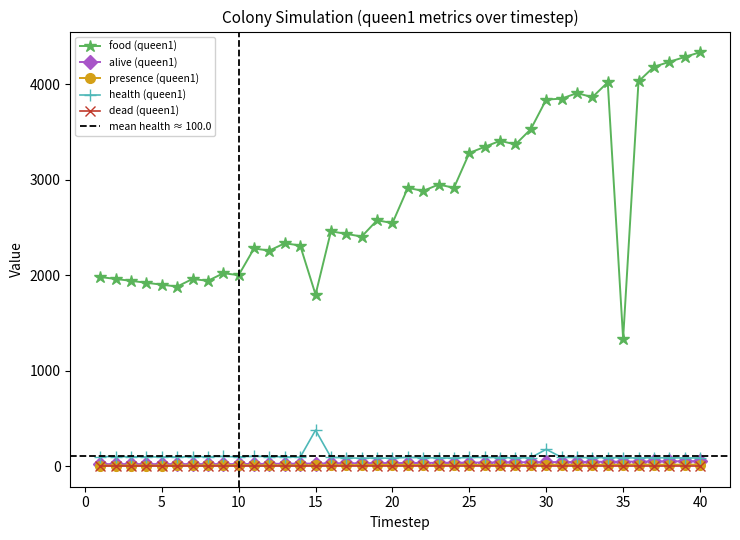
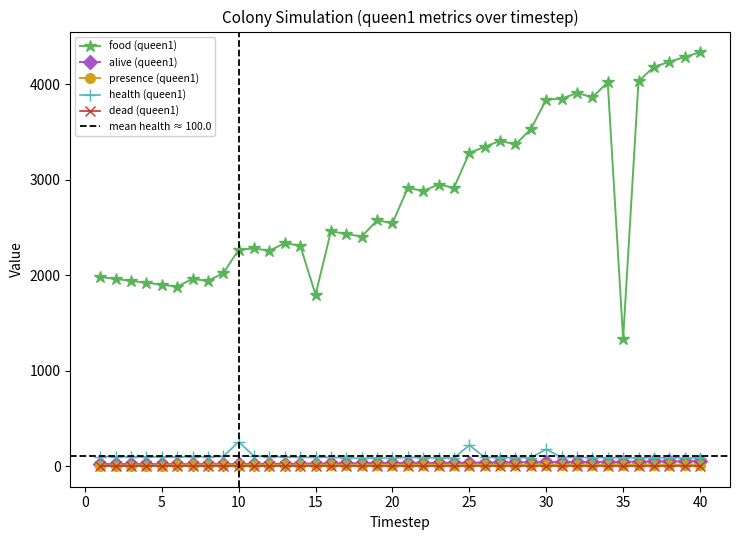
food (queen1), 10: 2000 -> 2300
health (queen1), 10: 100 -> 300
health (queen1), 15: 400 -> 100
health (queen1), 25: 100 -> 200
